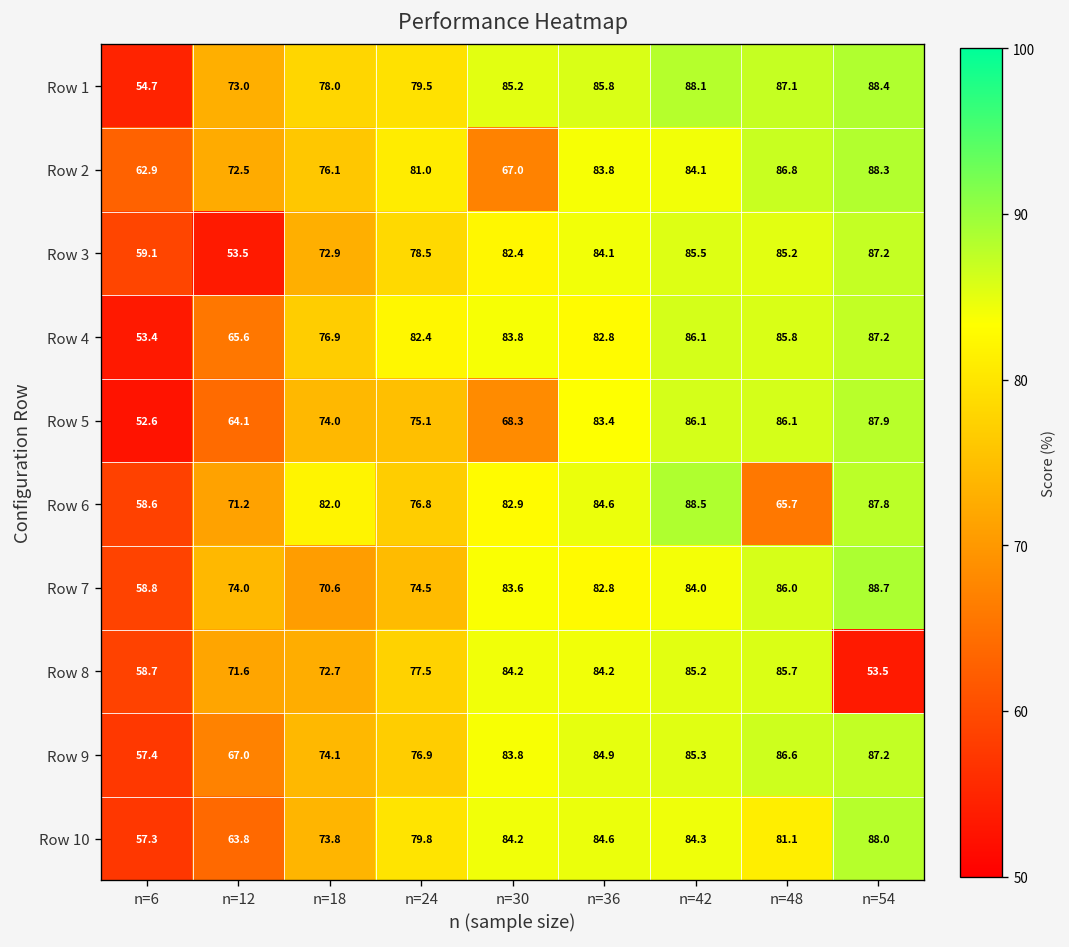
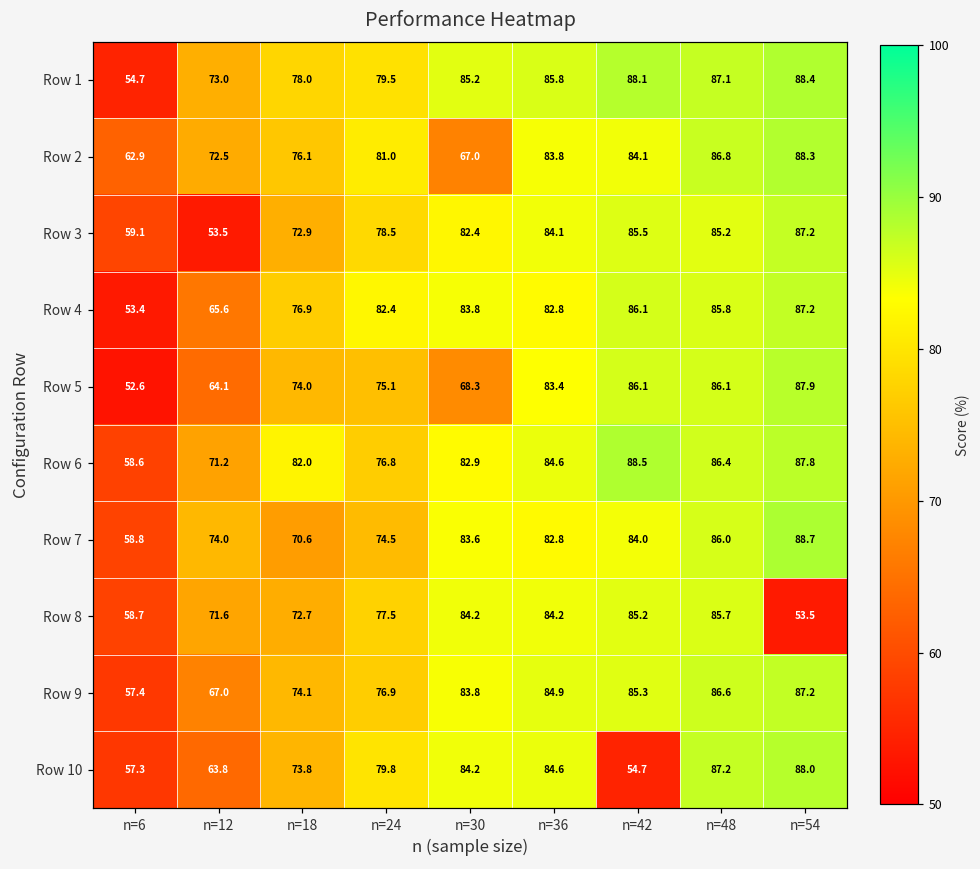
Row 6, n=48: 65.7 -> 86.4
Row 10, n=42: 84.3 -> 54.7
Row 10, n=48: 81.1 -> 87.2
